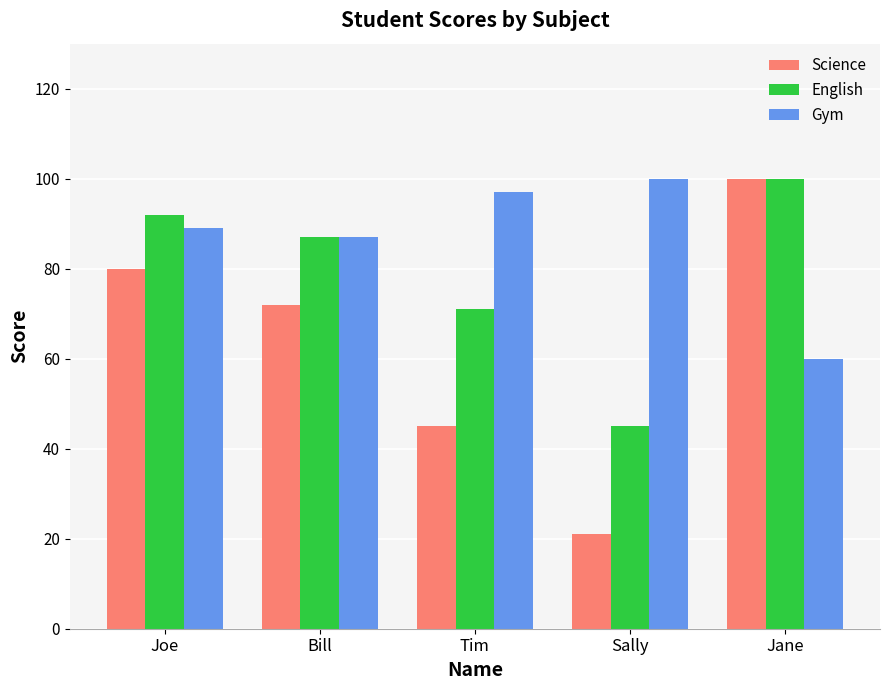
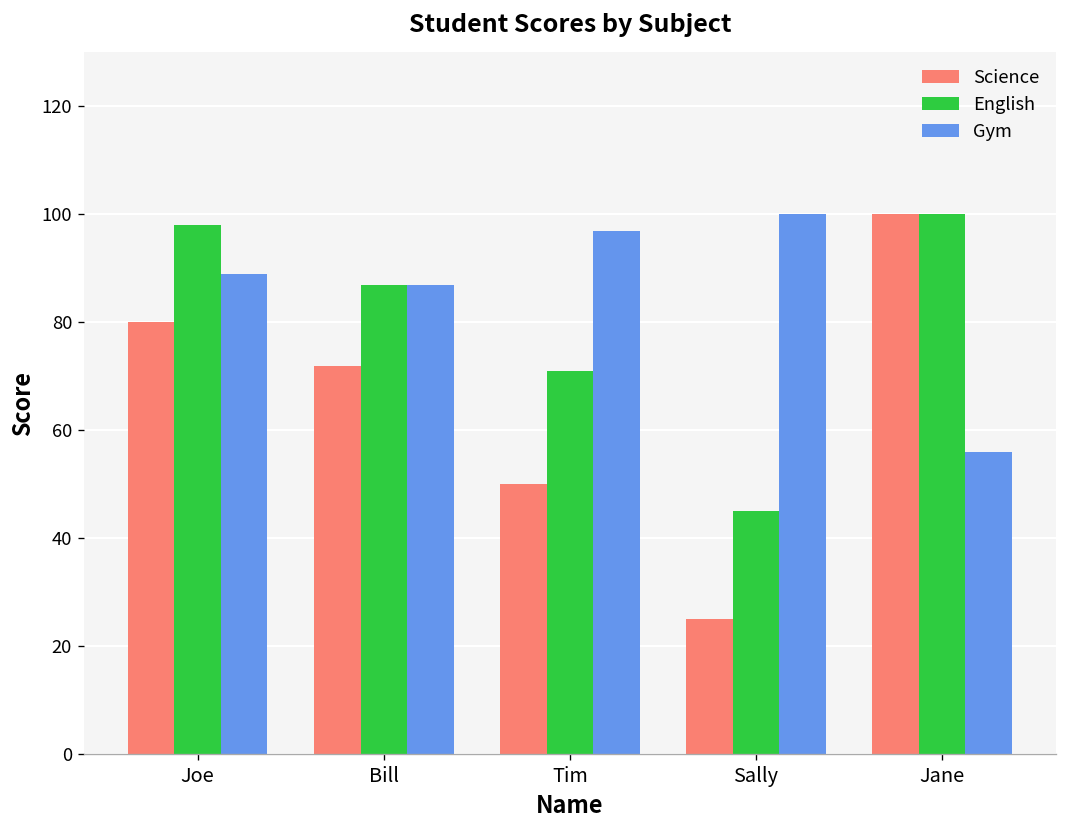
English, Joe: 92 -> 98
Science, Tim: 45 -> 50
Science, Sally: 21 -> 25
Gym, Jane: 60 -> 56
